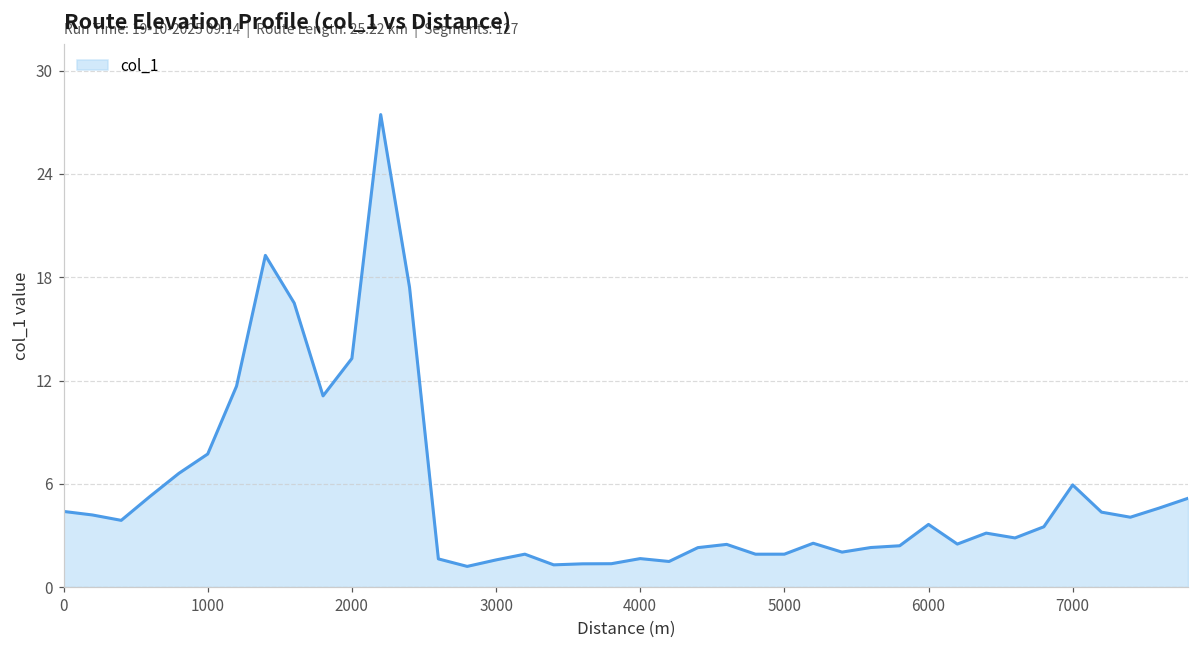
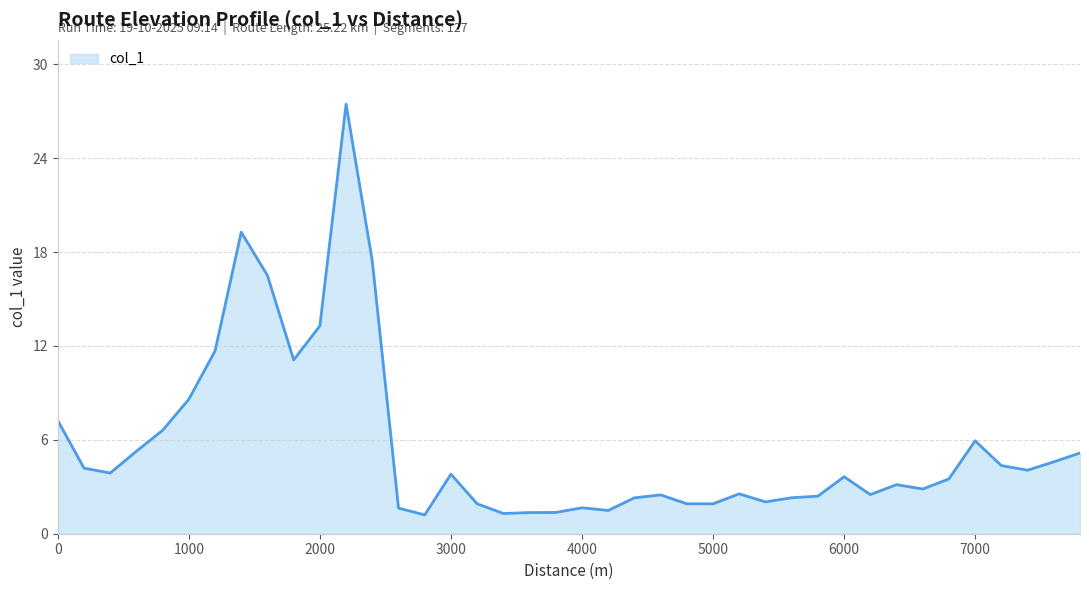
0: 4.4 -> 7.2
1000: 7.7 -> 8.6
3000: 1.6 -> 3.8
